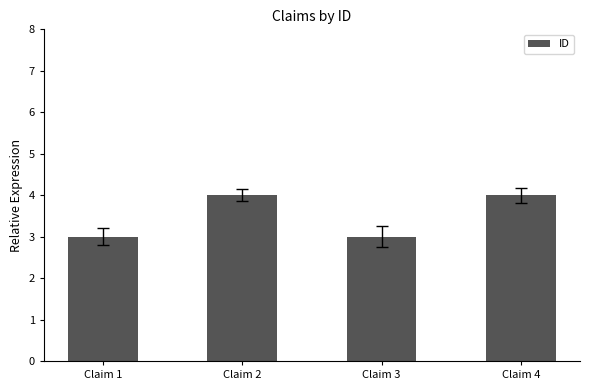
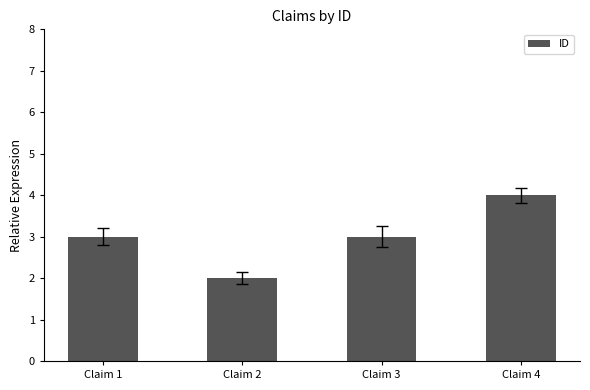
ID, Claim 2: 4 -> 2
